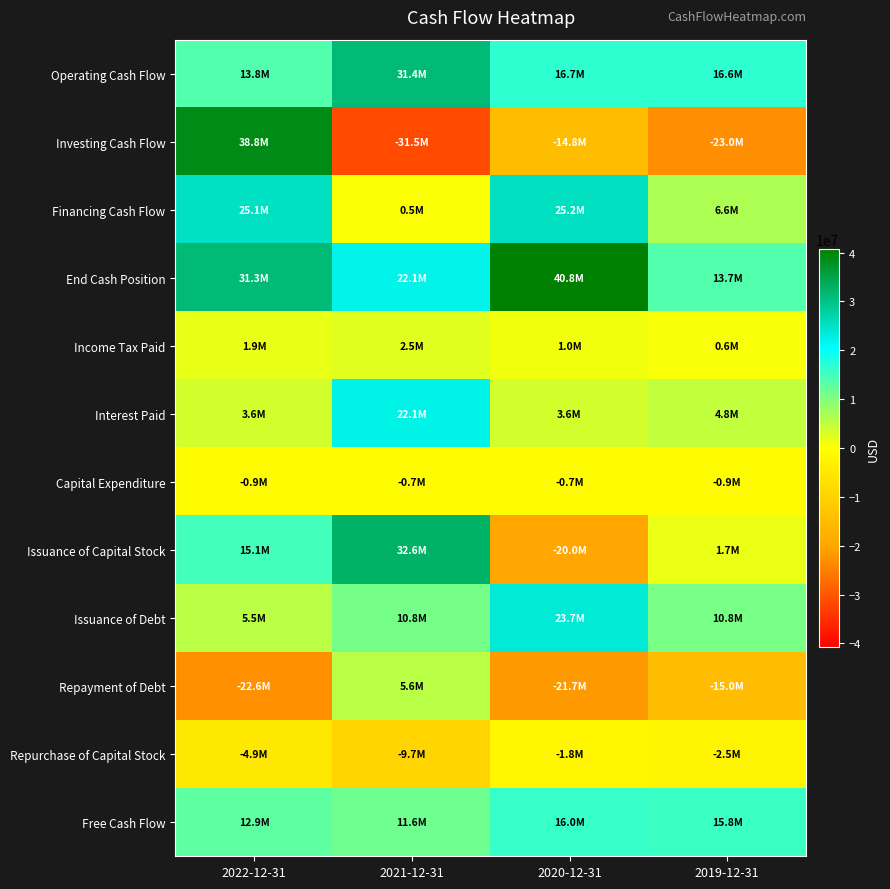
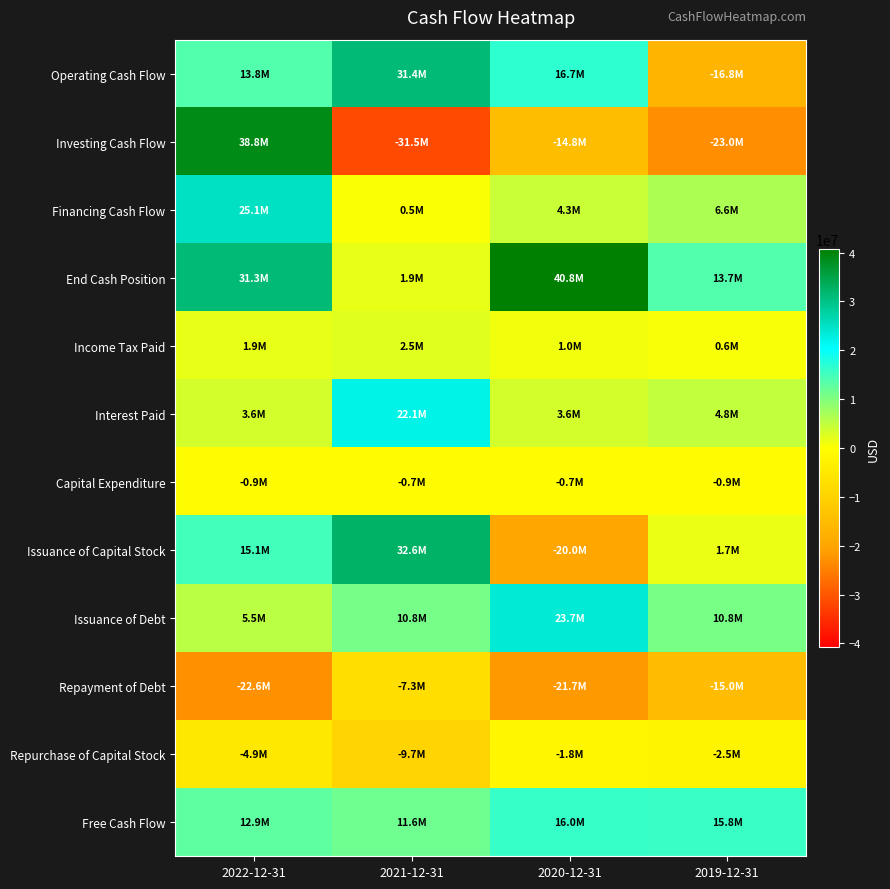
Operating Cash Flow, 2019-12-31: 16.6M -> -16.8M
Financing Cash Flow, 2020-12-31: 25.2M -> 4.3M
End Cash Position, 2021-12-31: 22.1M -> 1.9M
Repayment of Debt, 2021-12-31: 5.6M -> -7.3M
